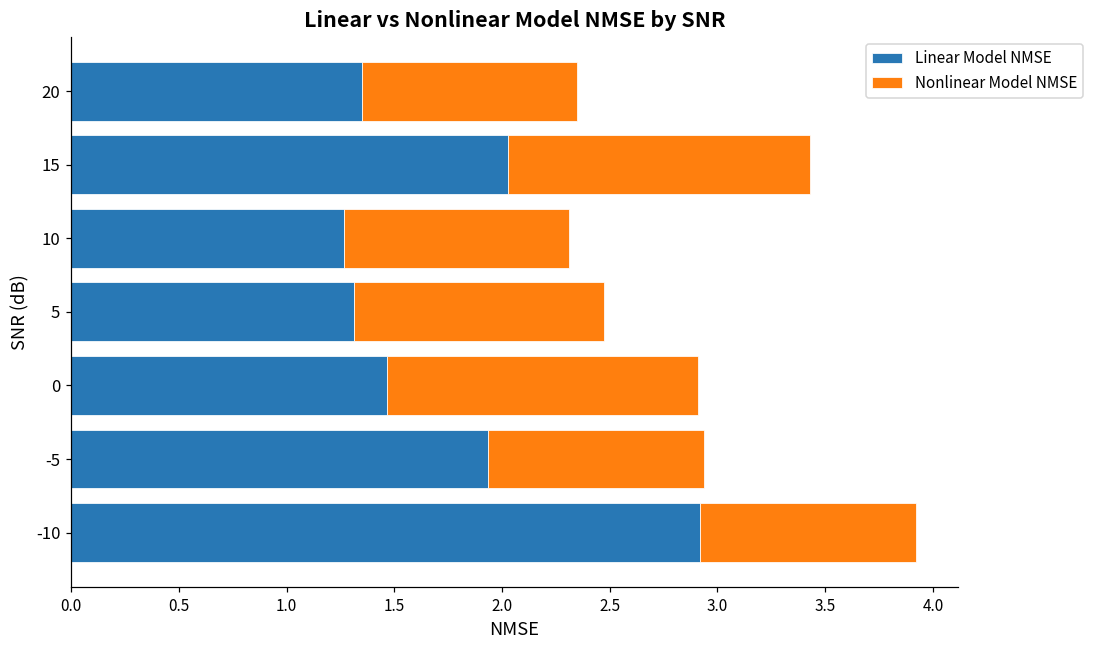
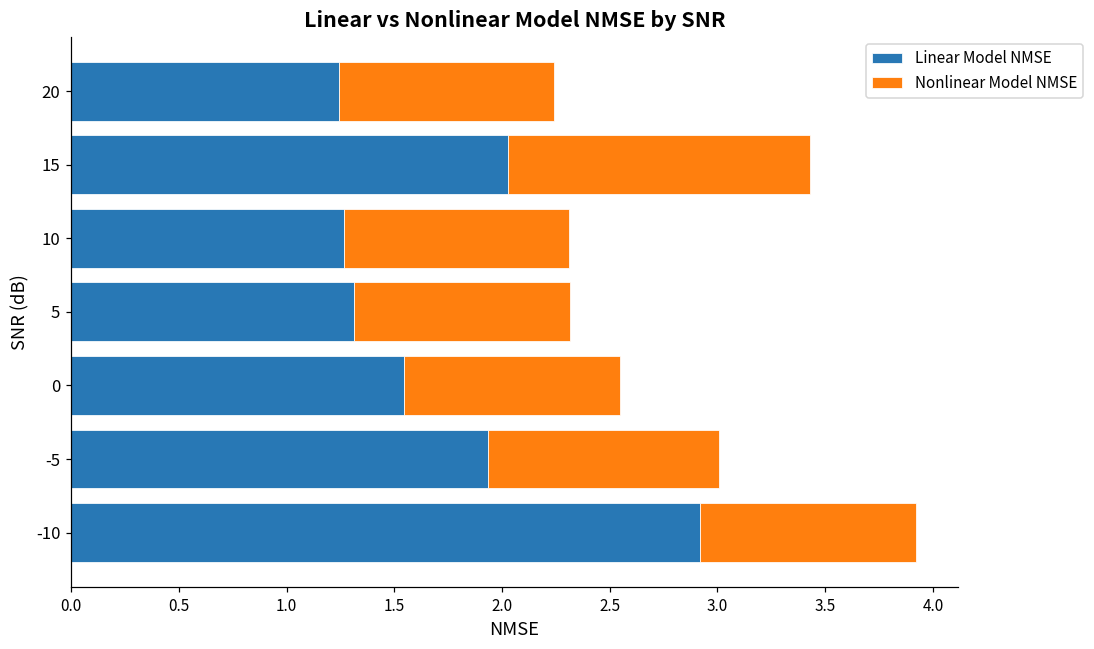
Linear Model NMSE, 20: 1.35 -> 1.24
Nonlinear Model NMSE, 5: 1.16 -> 1.00
Linear Model NMSE, 0: 1.46 -> 1.55
Nonlinear Model NMSE, 0: 1.44 -> 1.00
Nonlinear Model NMSE, -5: 1.00 -> 1.07
